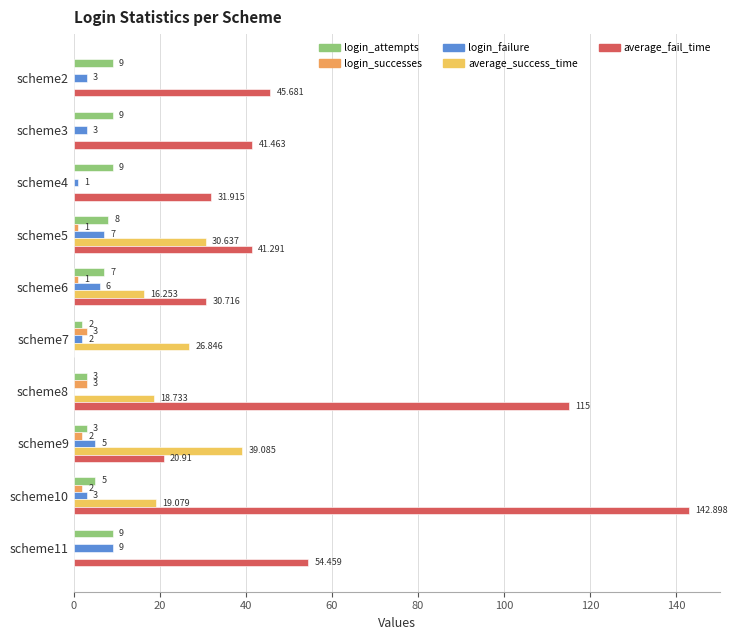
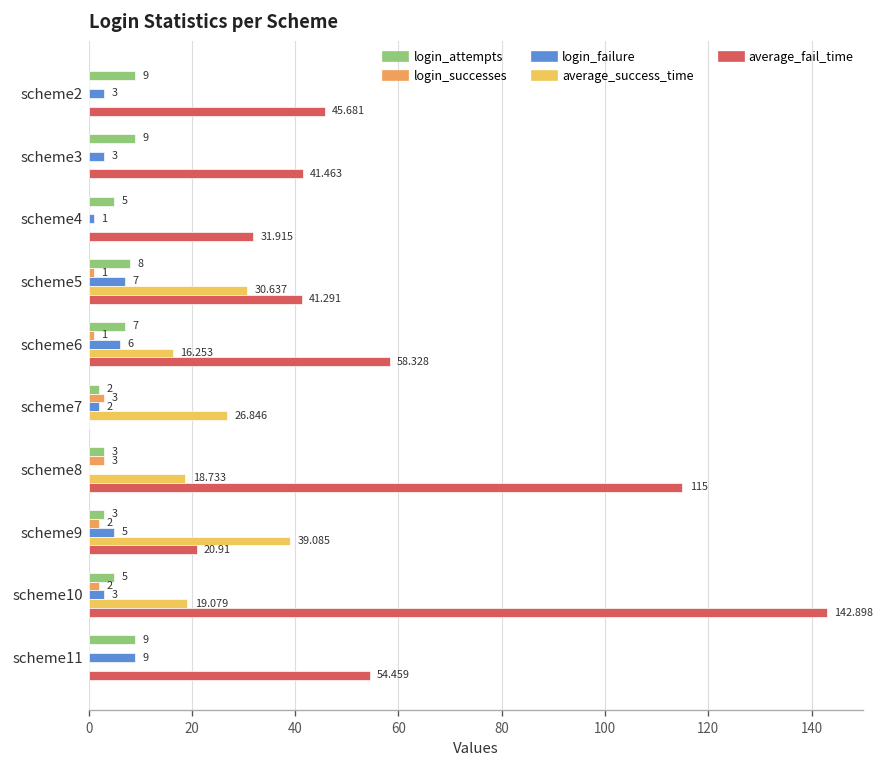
login_attempts, scheme4: 9 -> 5
average_fail_time, scheme6: 30.716 -> 58.328
